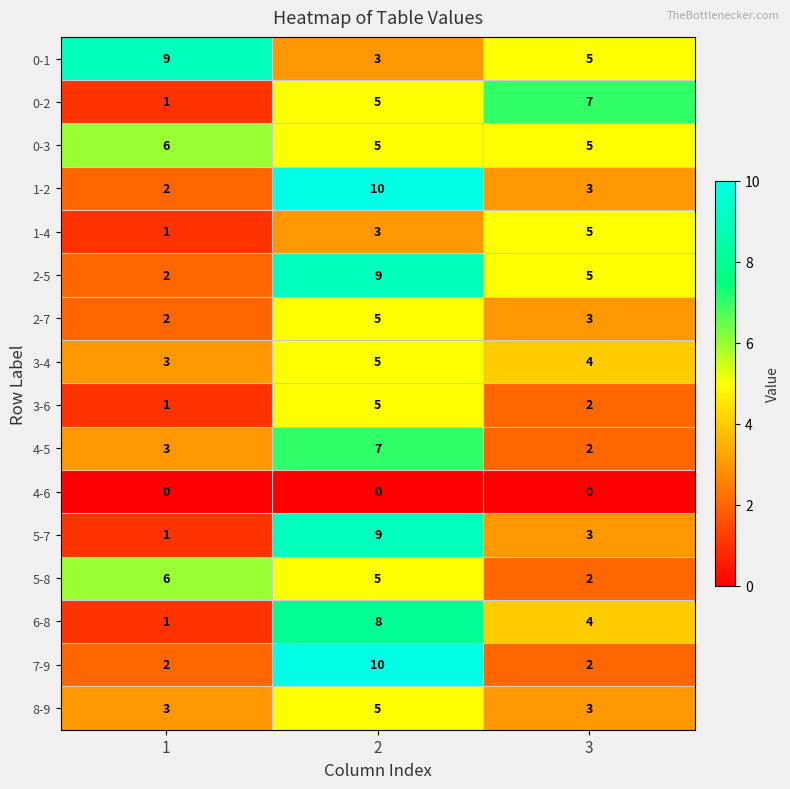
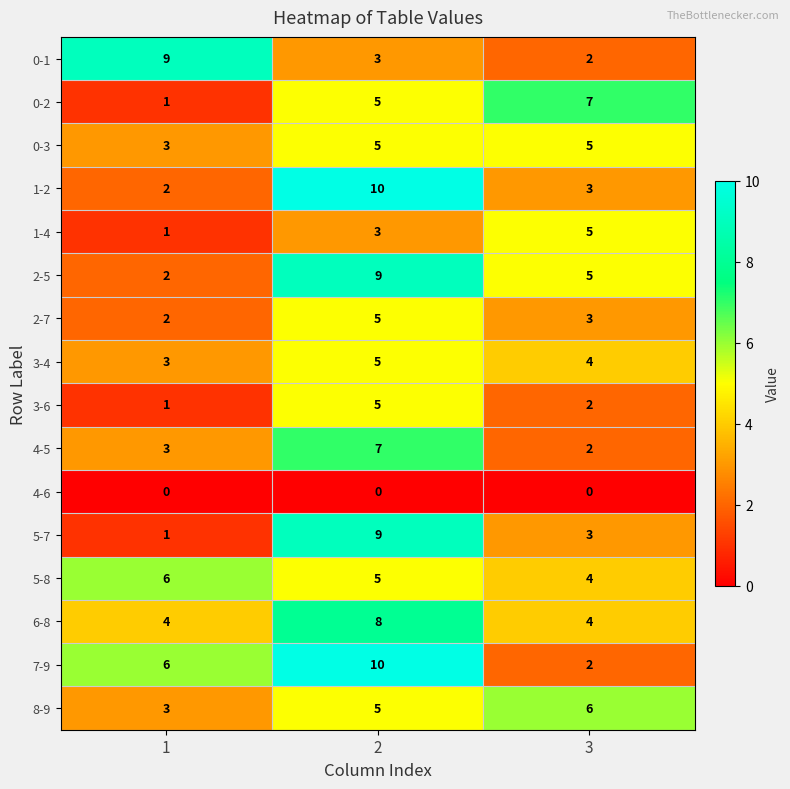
0-1, 3: 5 -> 2
0-3, 1: 6 -> 3
5-8, 3: 2 -> 4
6-8, 1: 1 -> 4
7-9, 1: 2 -> 6
8-9, 3: 3 -> 6
